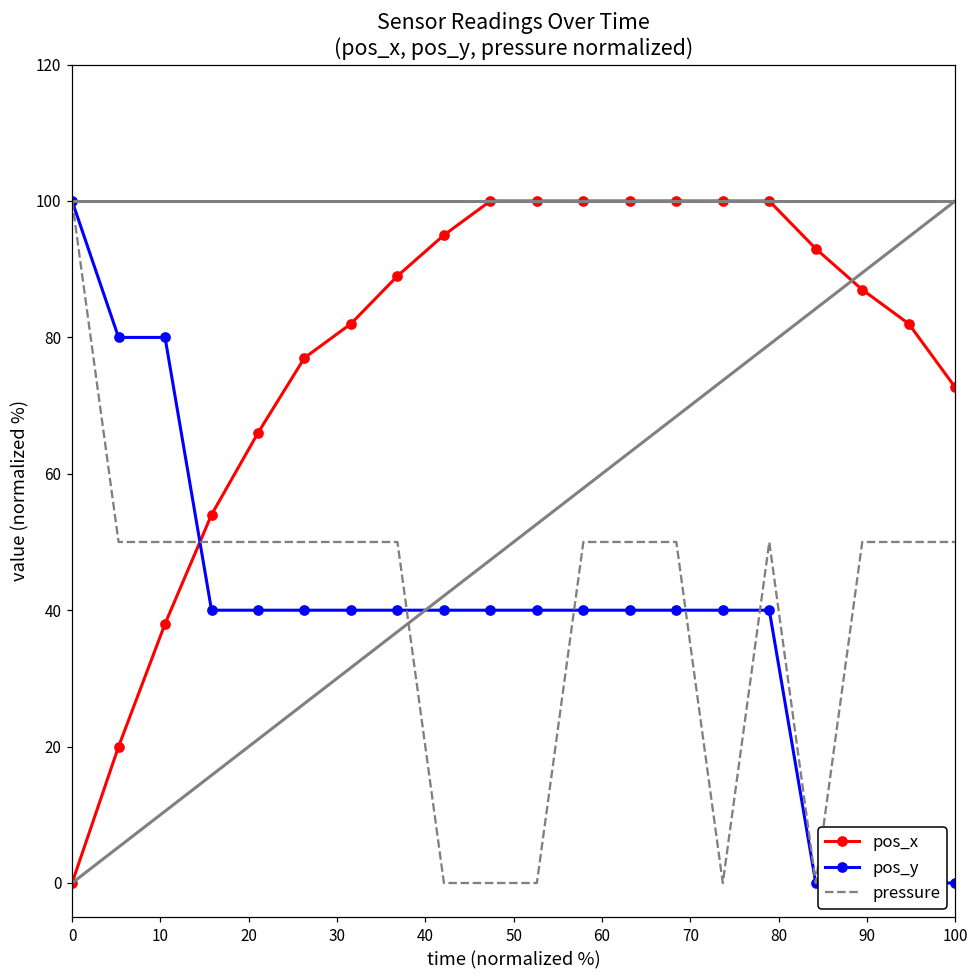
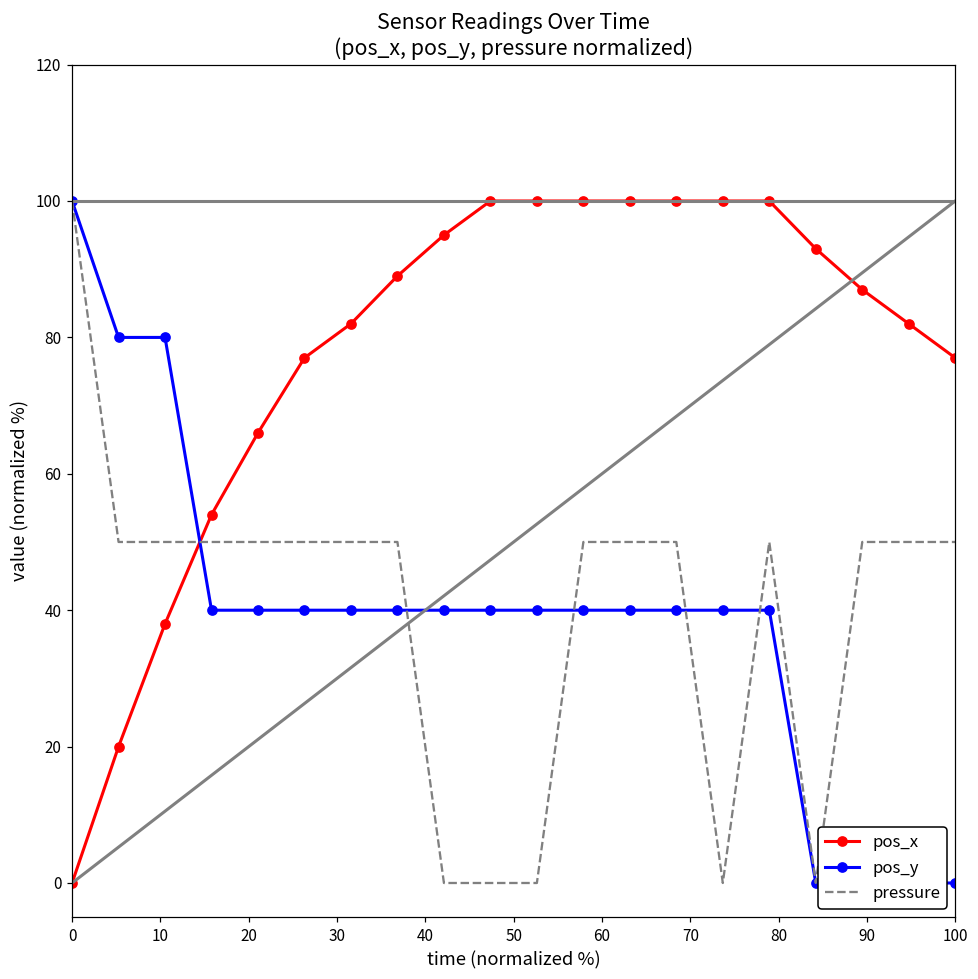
pos_x, 100: 73 -> 77
